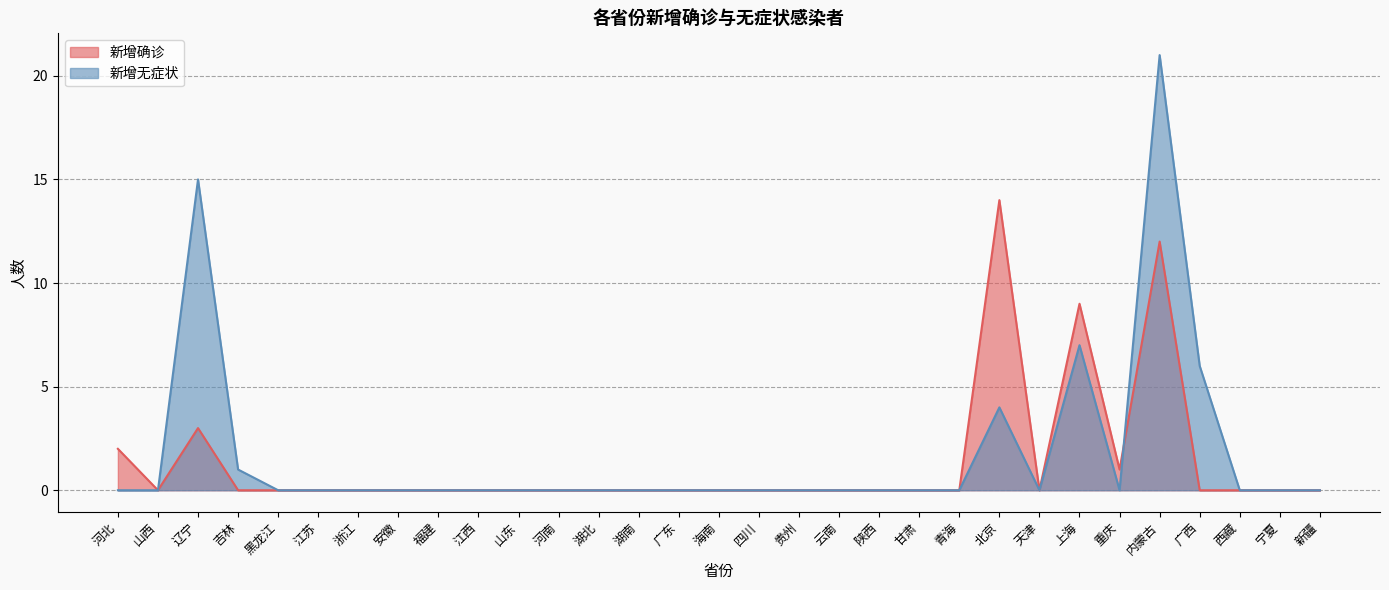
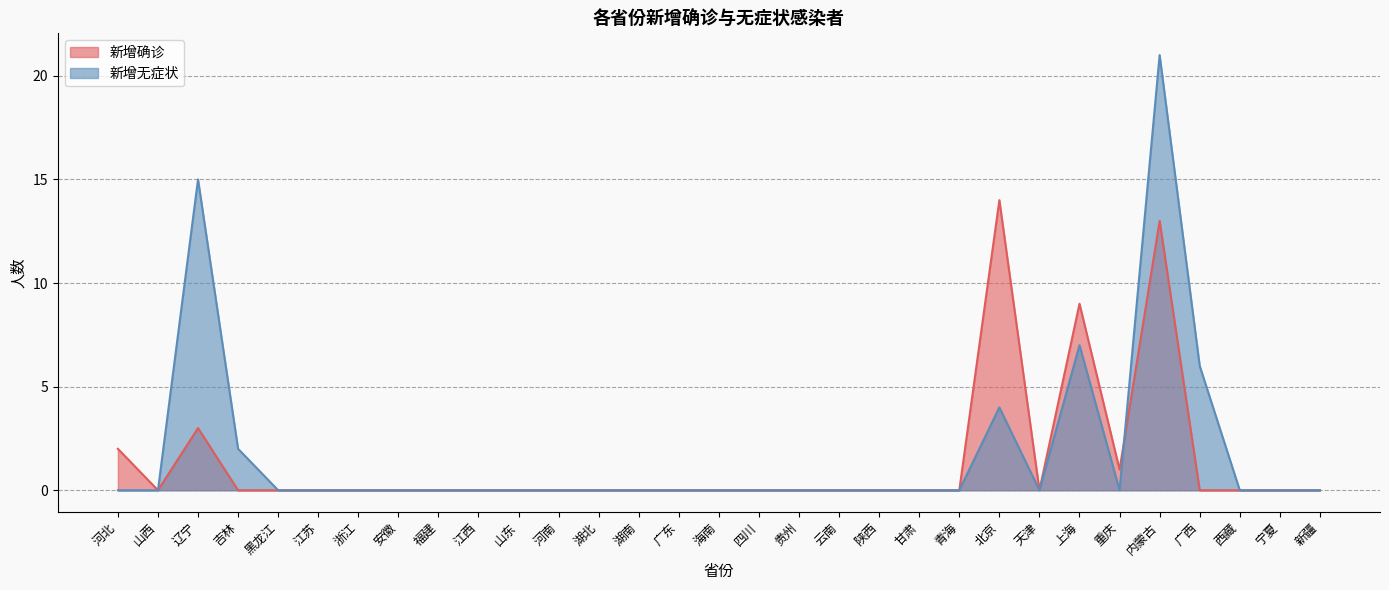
新增无症状, 吉林: 1 -> 2
新增确诊, 内蒙古: 12 -> 13
